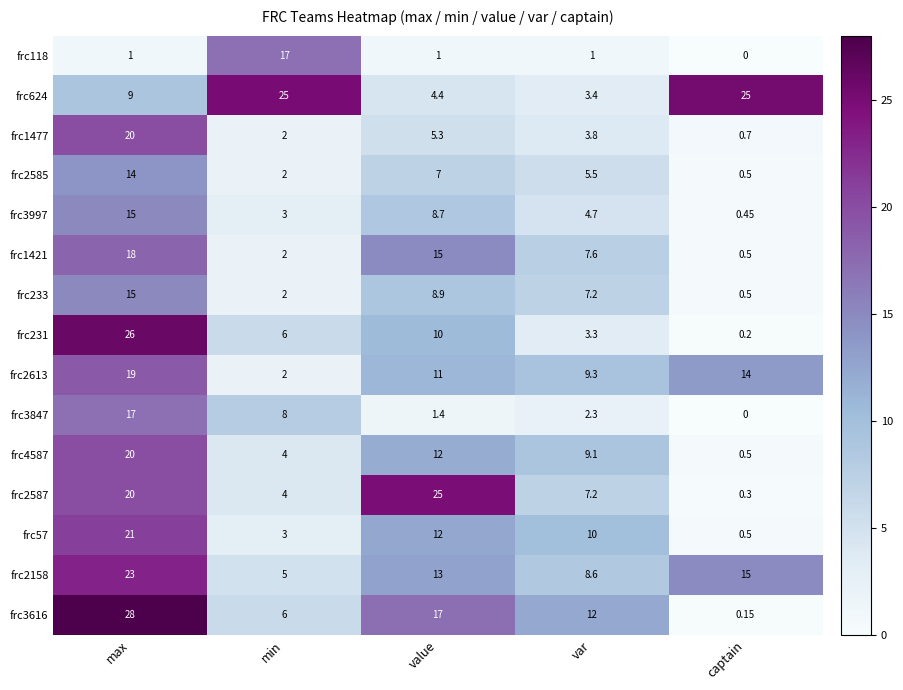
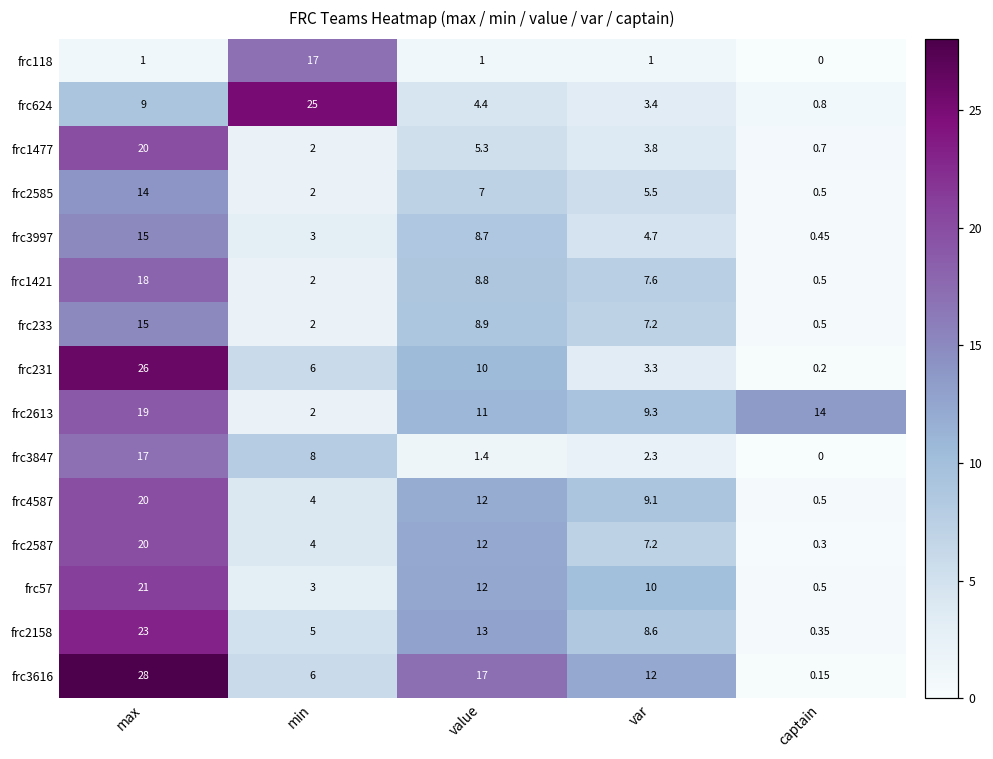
frc624, captain: 25 -> 0.8
frc1421, value: 15 -> 8.8
frc2587, value: 25 -> 12
frc2158, captain: 15 -> 0.35
